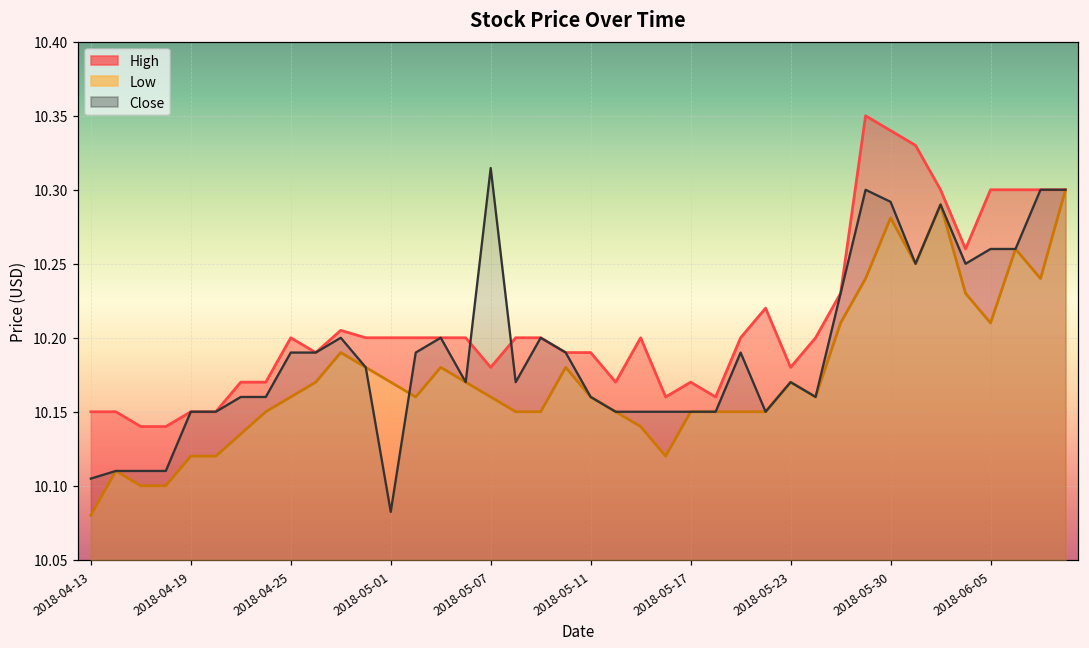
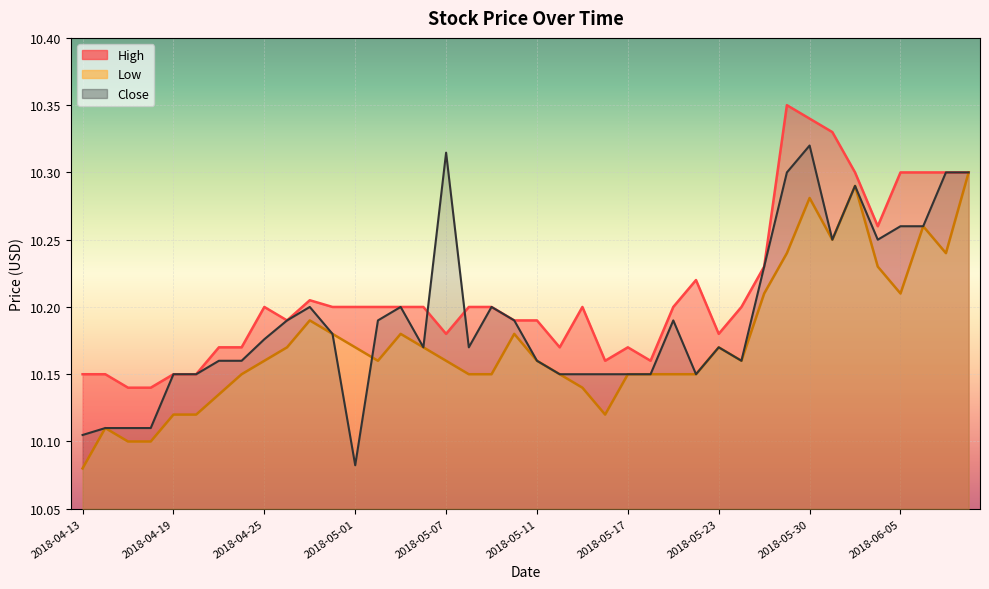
Close, 2018-04-25: 10.190 -> 10.176
Close, 2018-05-30: 10.292 -> 10.320
